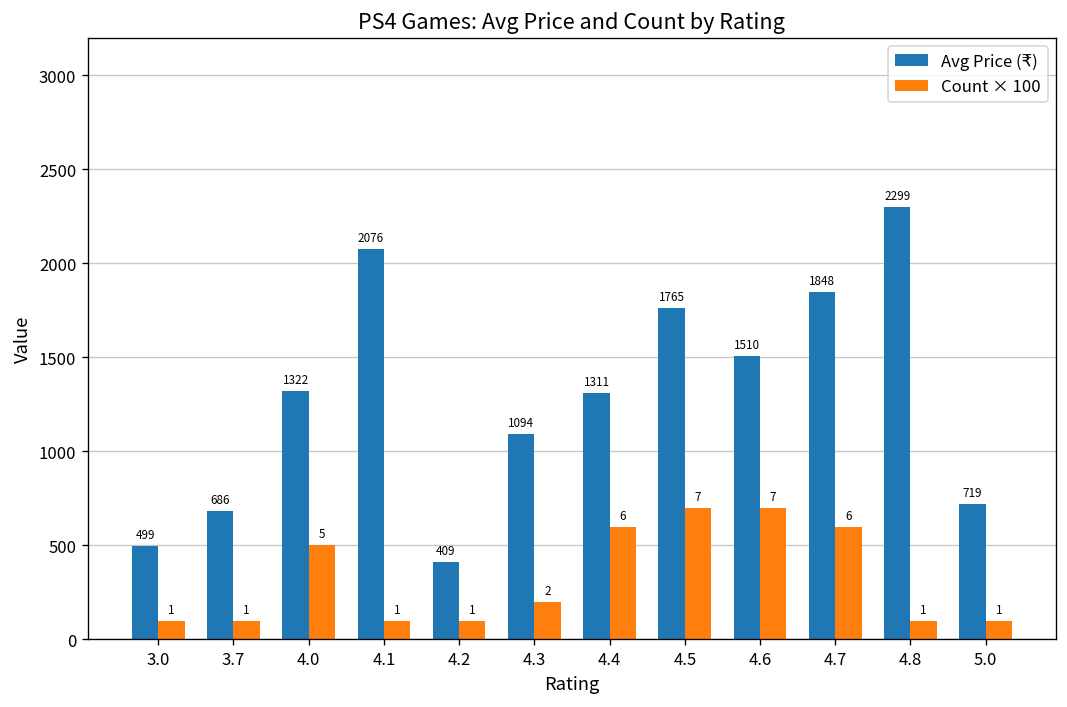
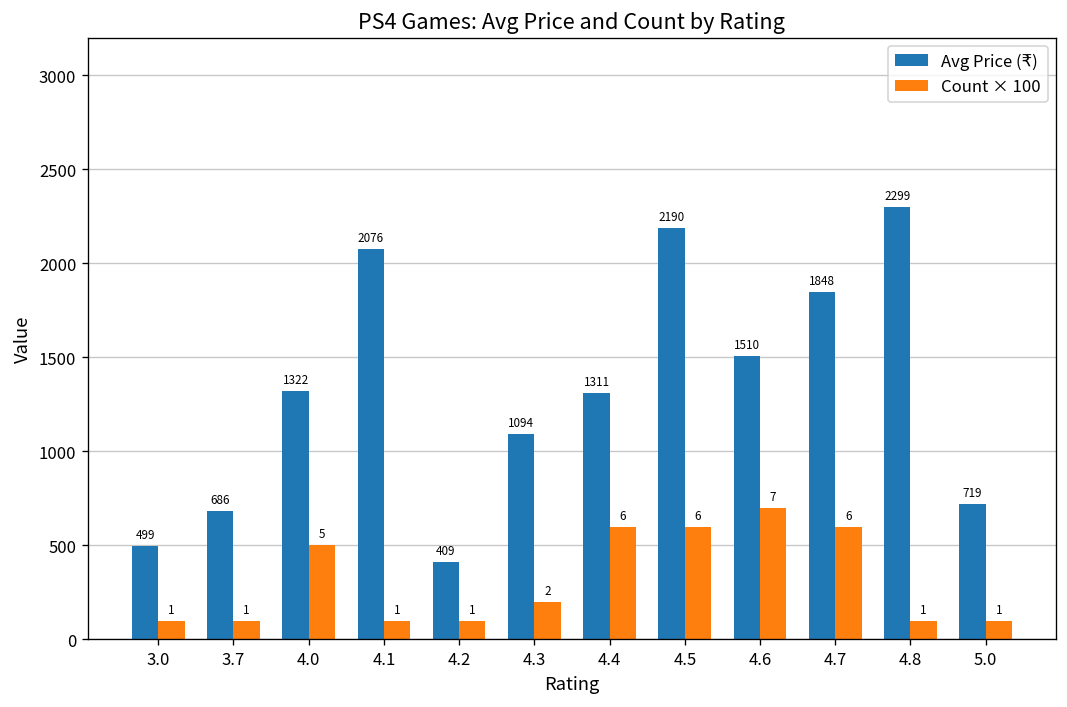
Avg Price (₹), 4.5: 1765 -> 2190
Count × 100, 4.5: 7 -> 6
